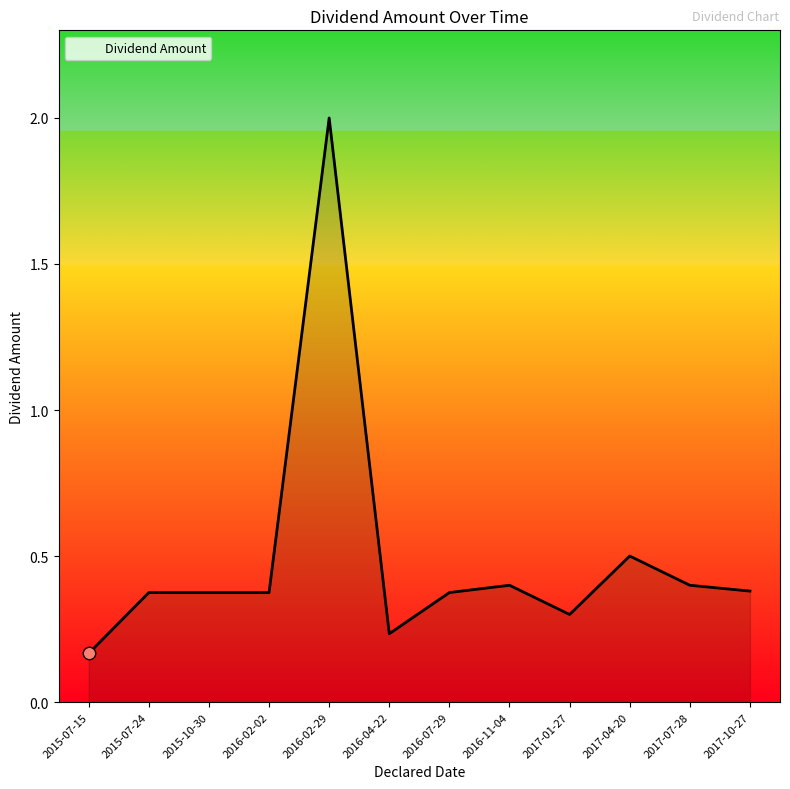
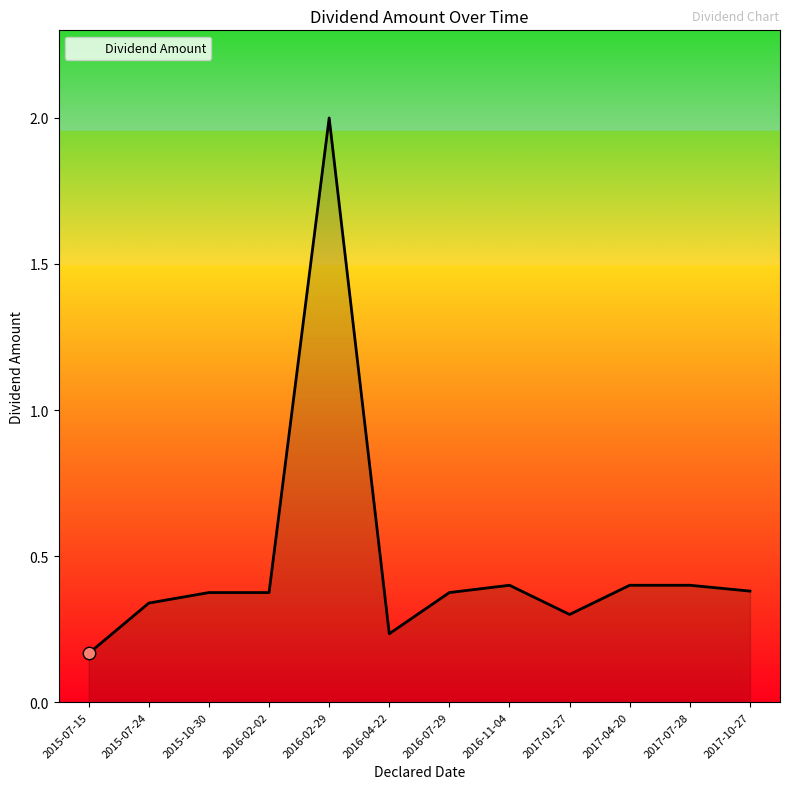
Dividend Amount, 2015-07-24: 0.38 -> 0.34
Dividend Amount, 2017-04-20: 0.5 -> 0.4
